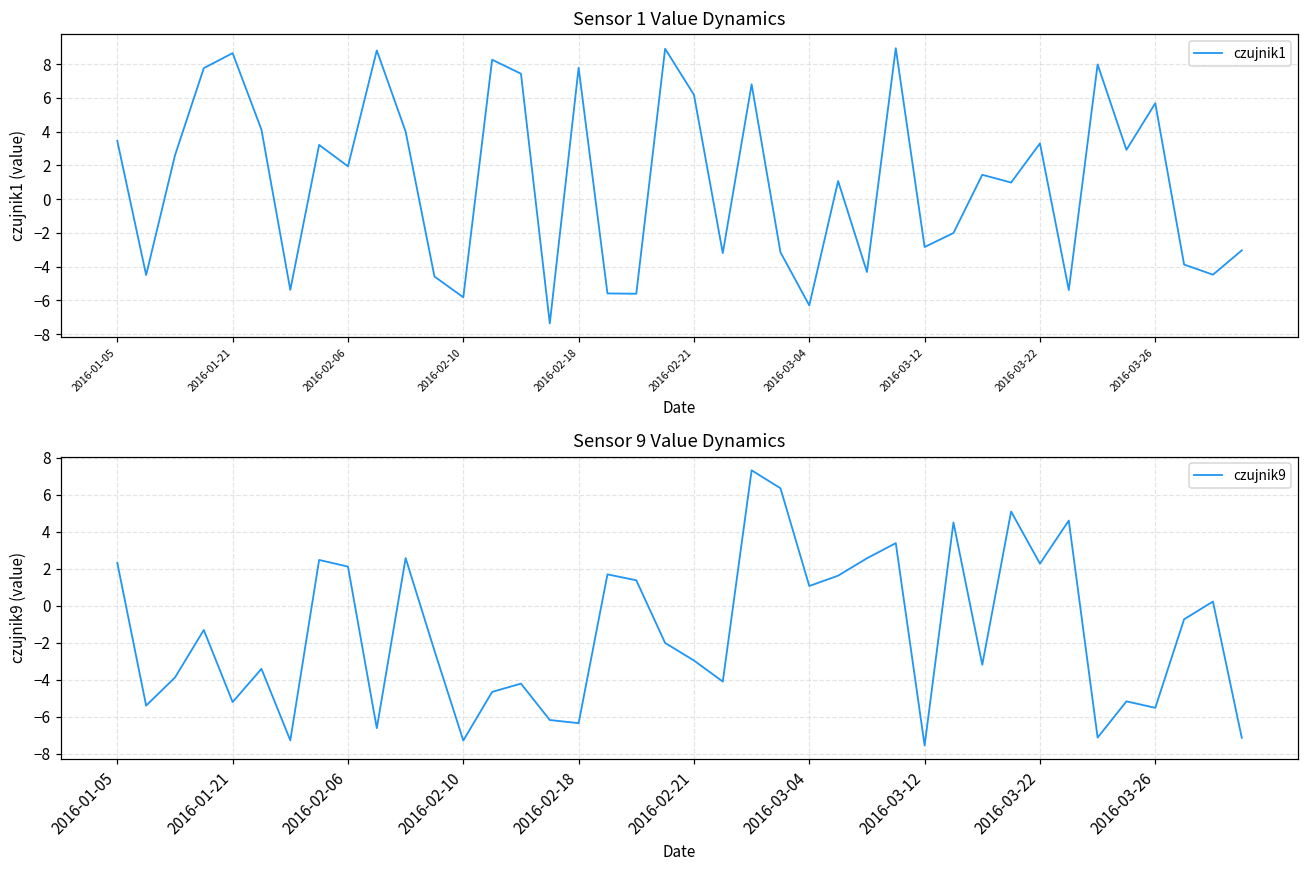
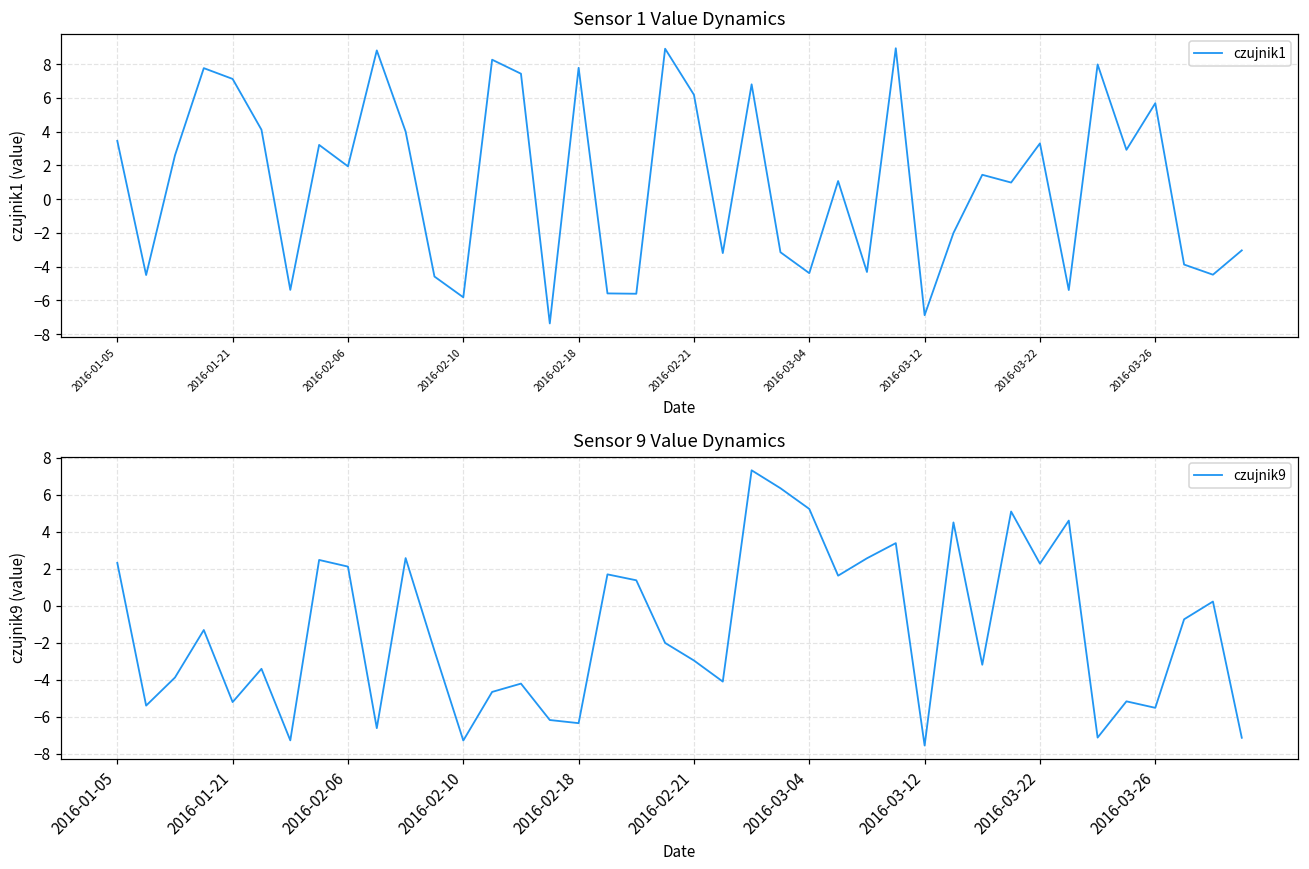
Sensor 1 Value Dynamics, 2016-01-21: 8.7 -> 7.1
Sensor 1 Value Dynamics, 2016-03-04: -6.3 -> -4.4
Sensor 1 Value Dynamics, 2016-03-12: -2.8 -> -6.9
Sensor 9 Value Dynamics, 2016-03-04: 1.1 -> 5.2
